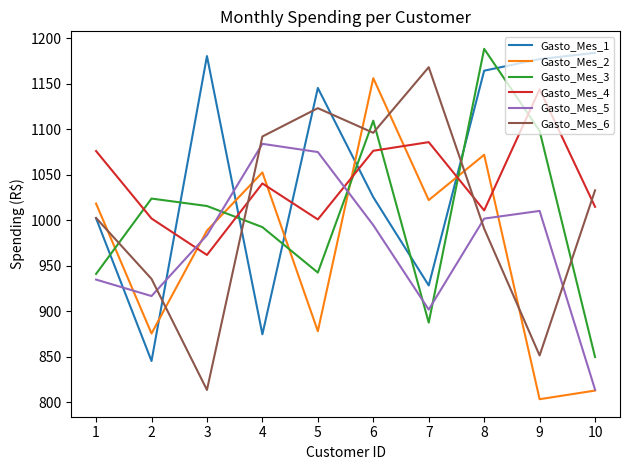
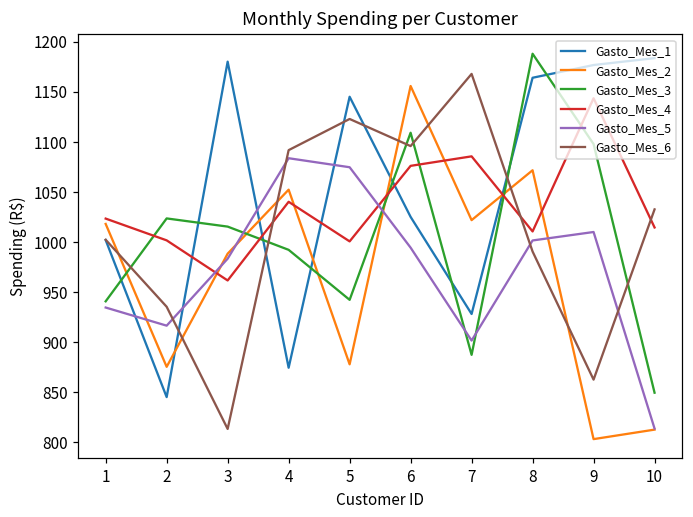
Gasto_Mes_4, 1: 1080 -> 1020
Gasto_Mes_6, 9: 850 -> 860
